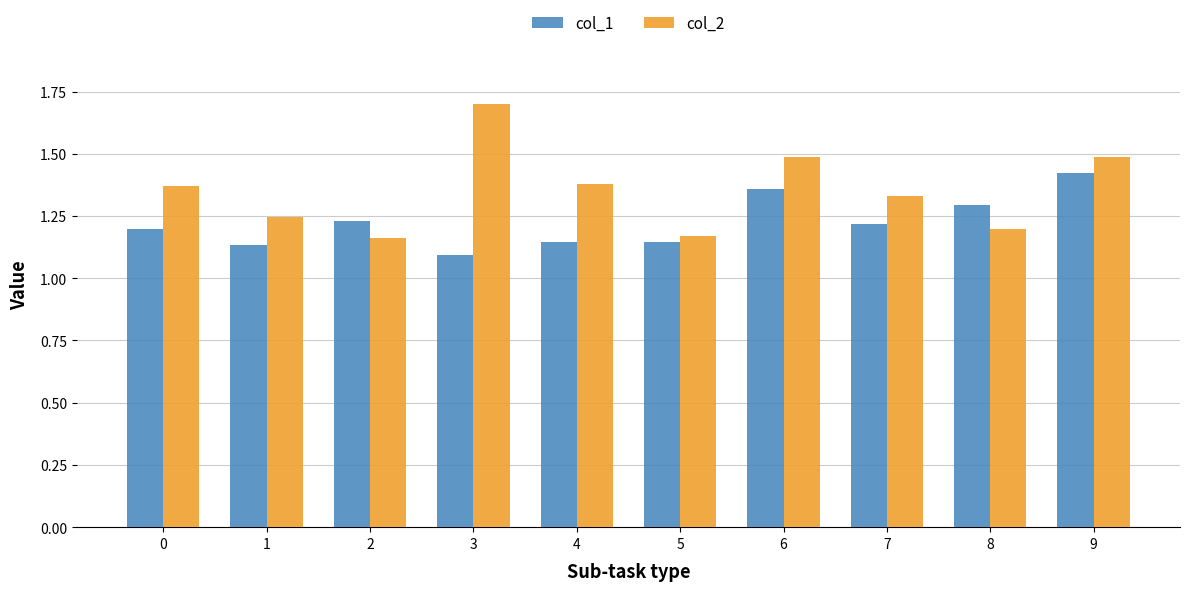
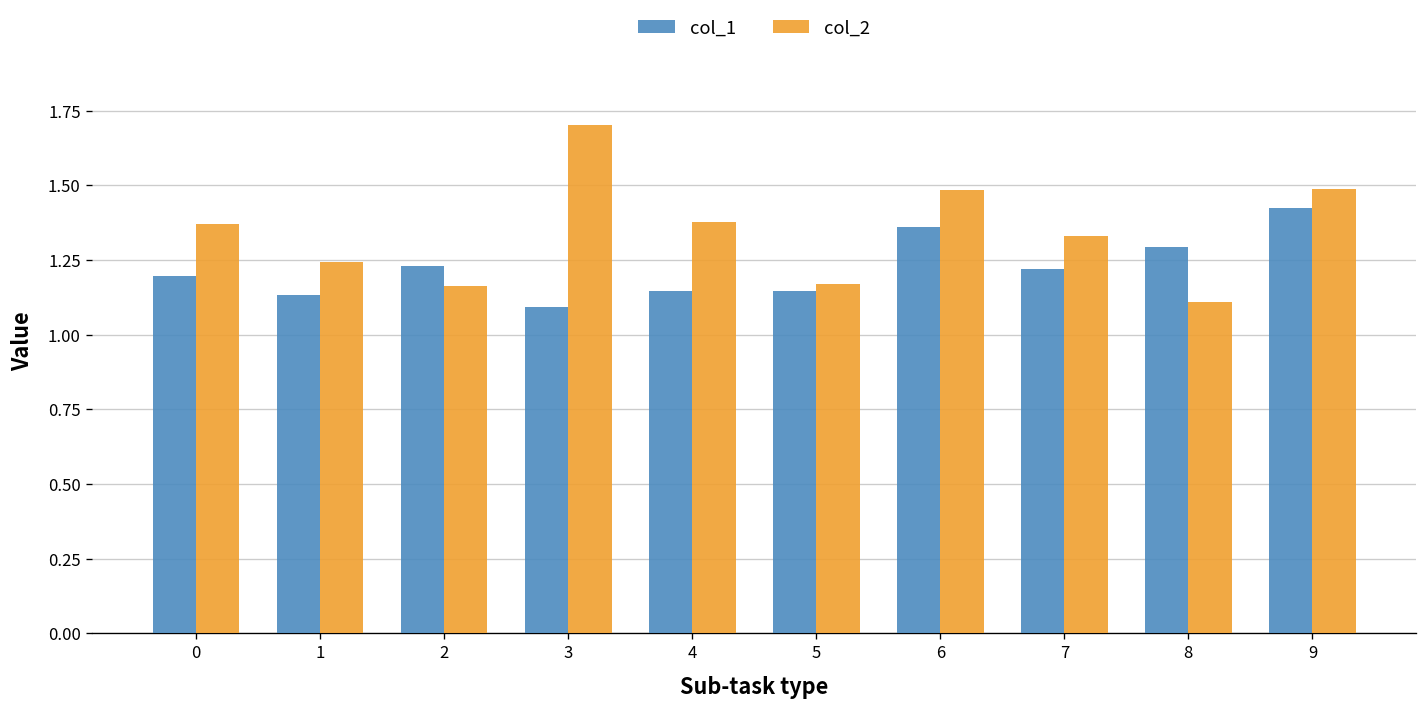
col_2, 8: 1.20 -> 1.11
